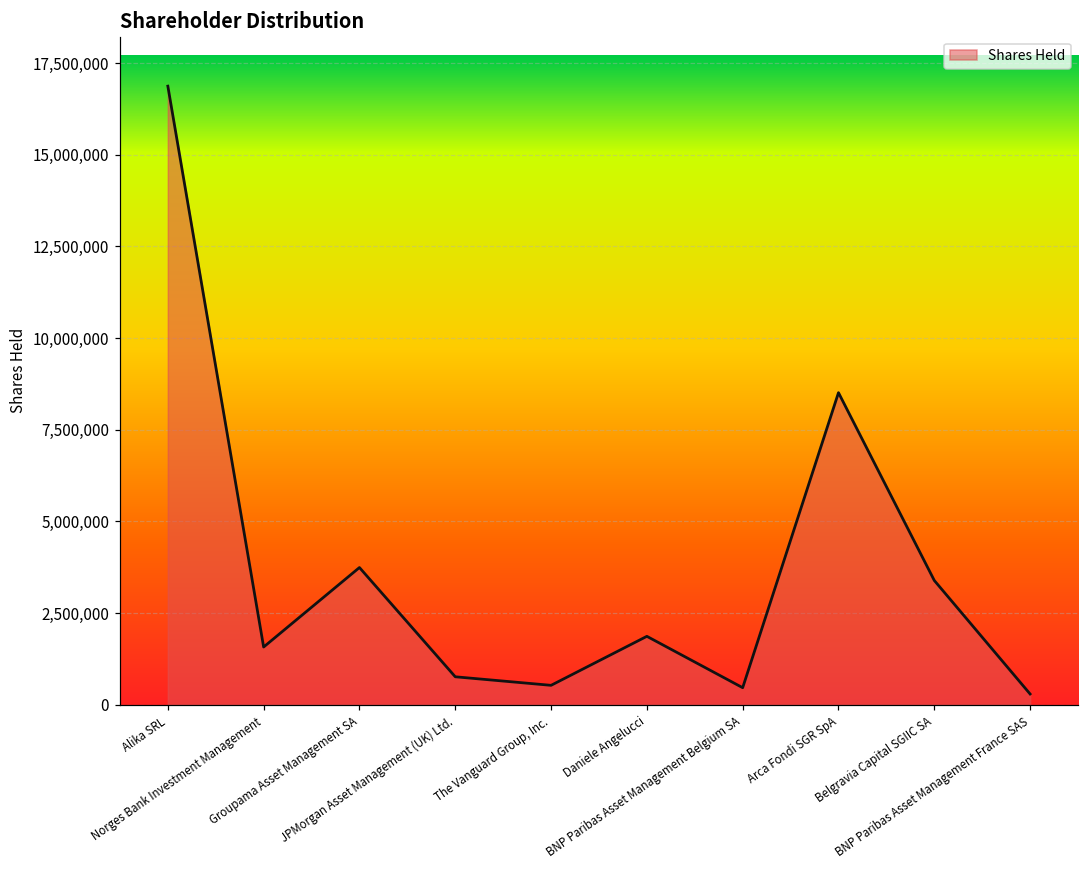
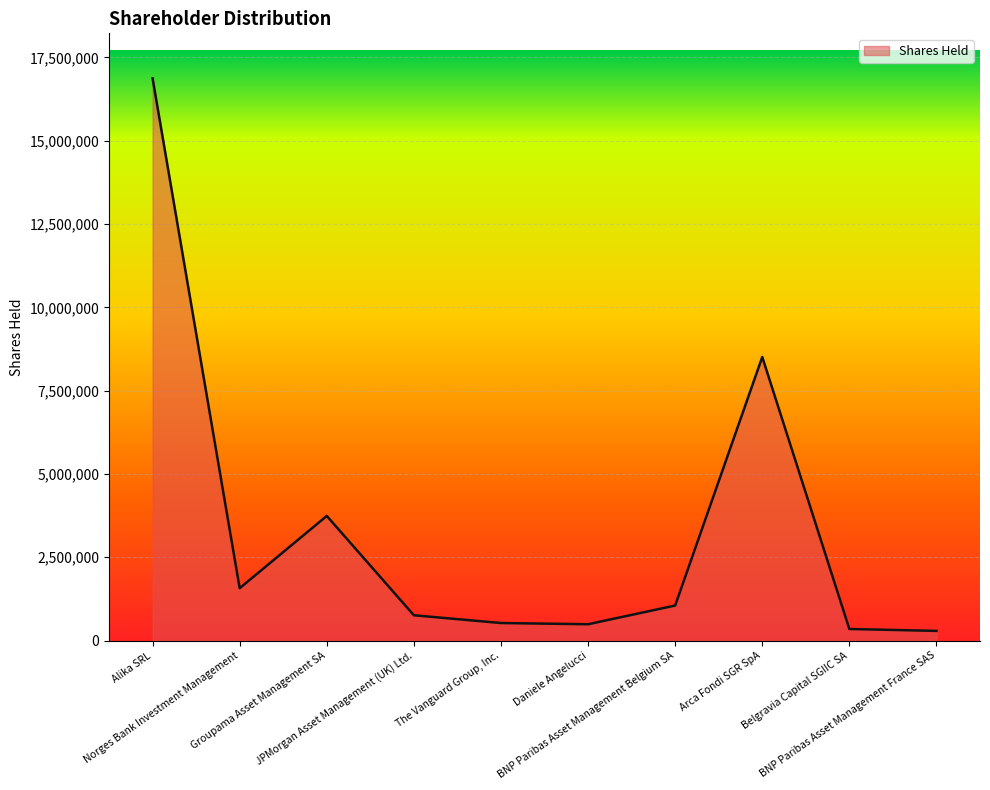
Daniele Angelucci: 1,900,000 -> 500,000
BNP Paribas Asset Management Belgium SA: 500,000 -> 1,100,000
Belgravia Capital SGIIC SA: 3,400,000 -> 300,000
